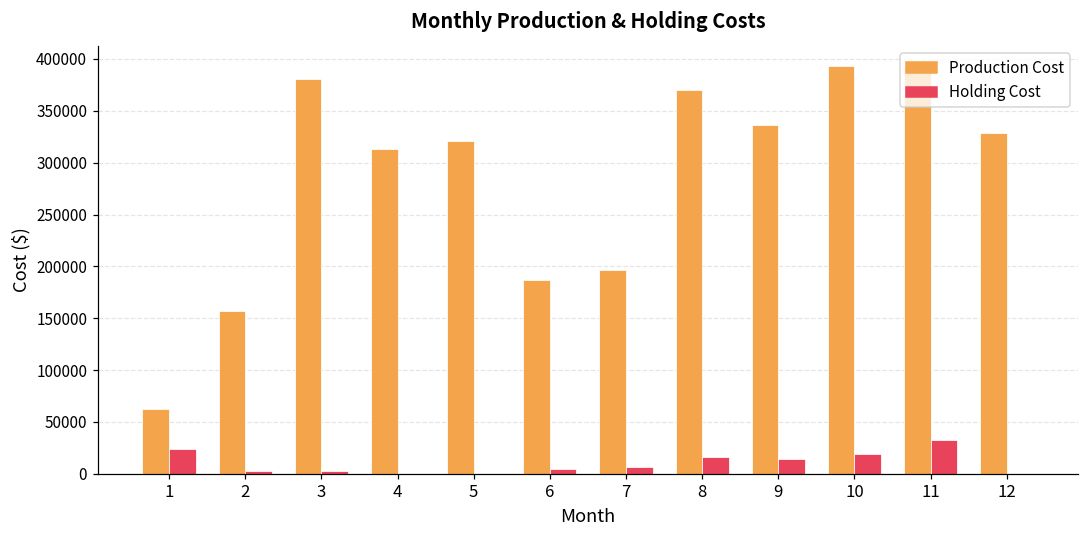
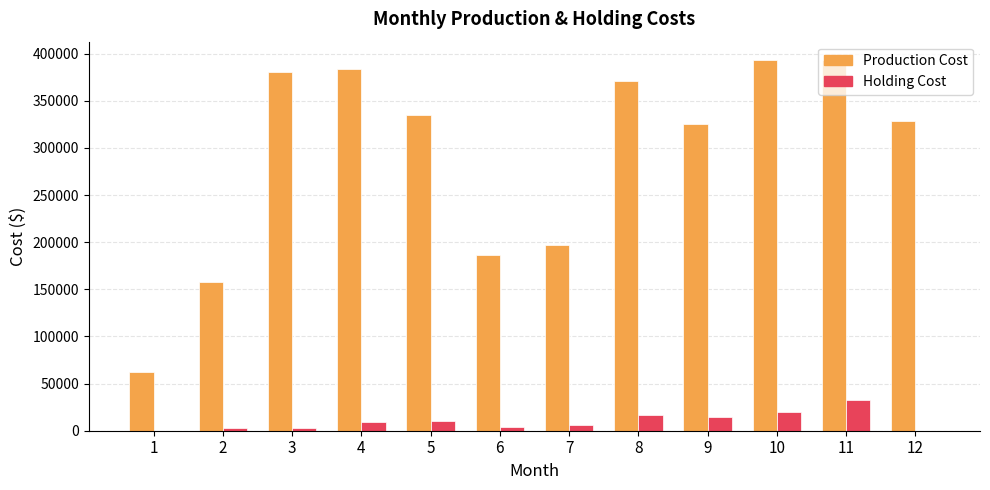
Holding Cost, 1: 20000 -> 0
Production Cost, 4: 310000 -> 380000
Holding Cost, 4: 0 -> 10000
Production Cost, 5: 320000 -> 340000
Holding Cost, 5: 0 -> 10000
Production Cost, 9: 340000 -> 330000
